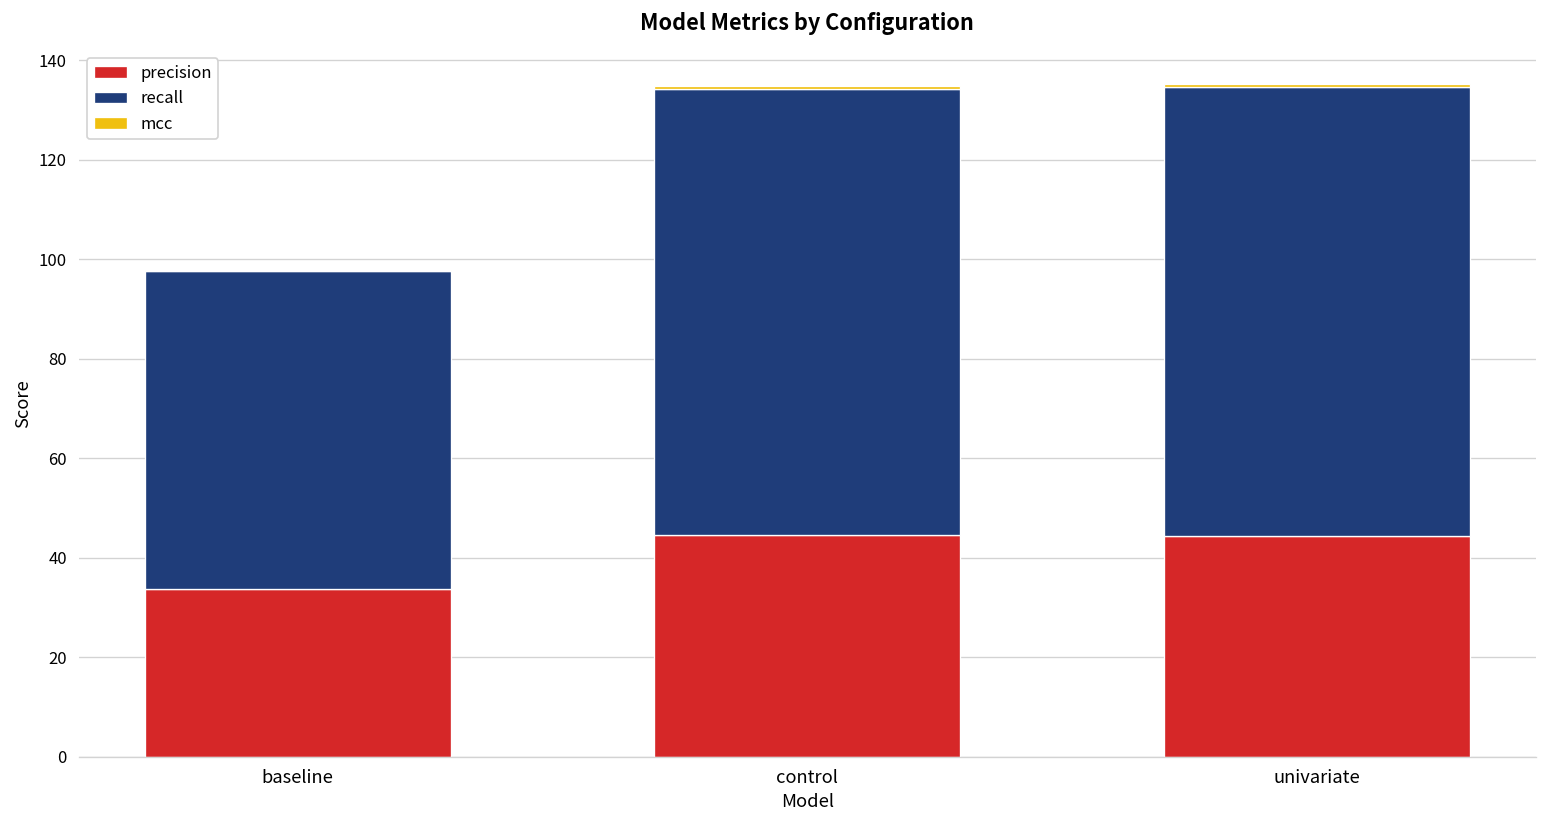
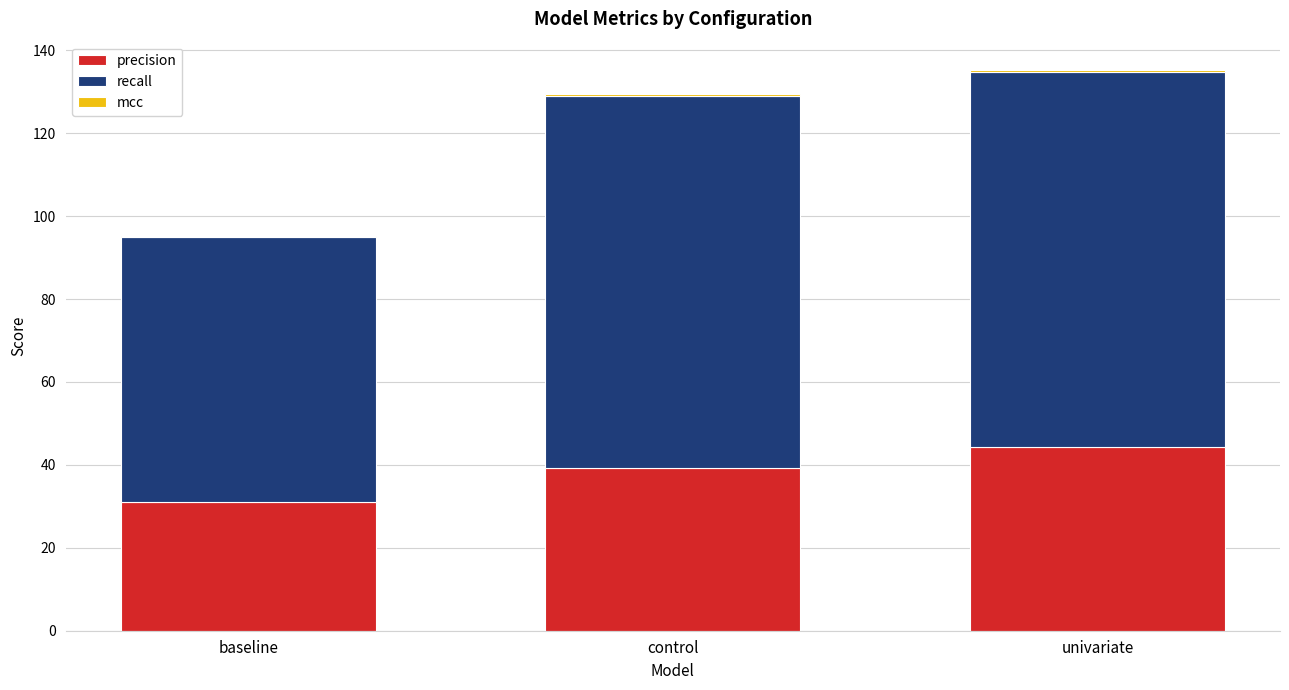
precision, baseline: 34 -> 31
precision, control: 45 -> 39
